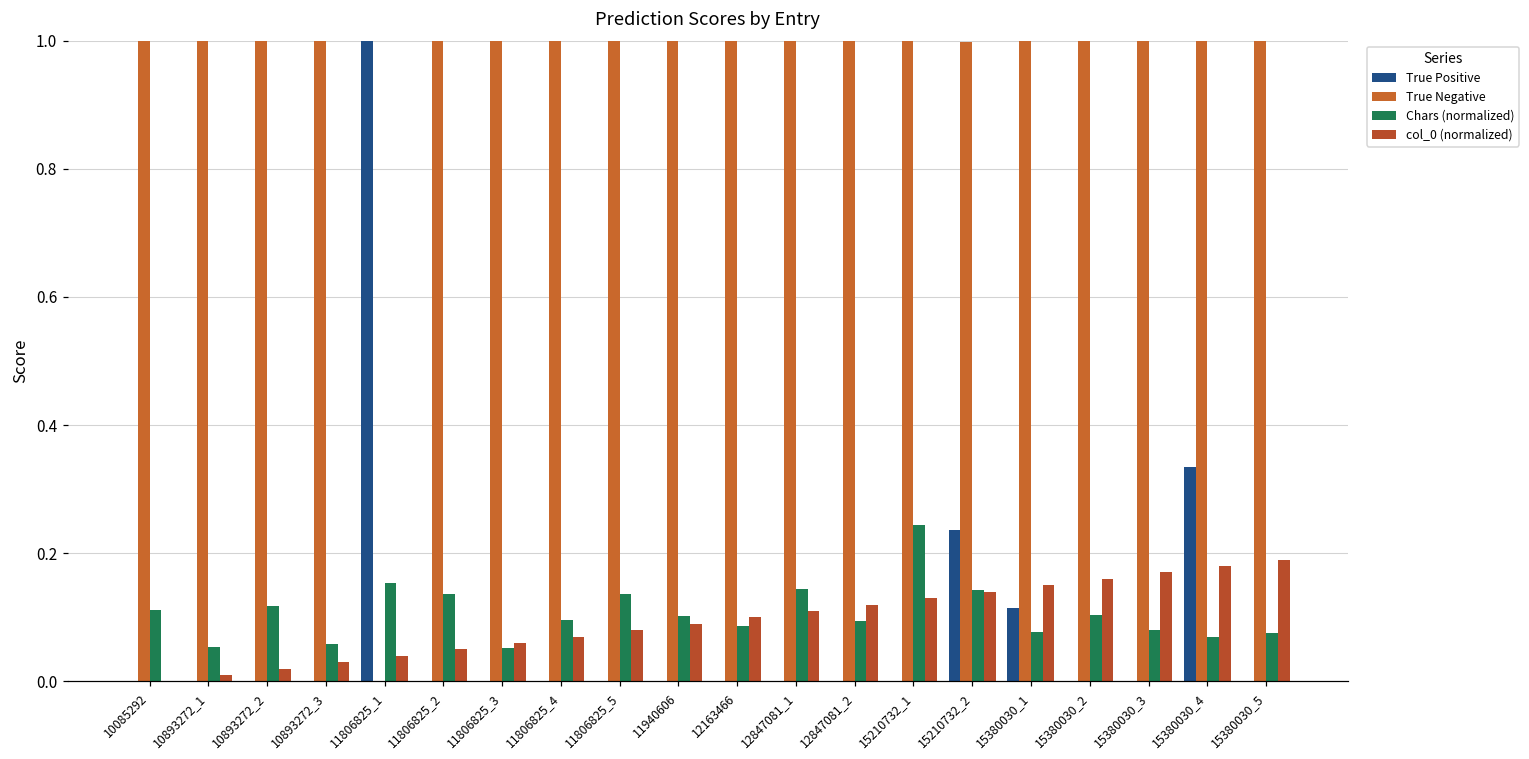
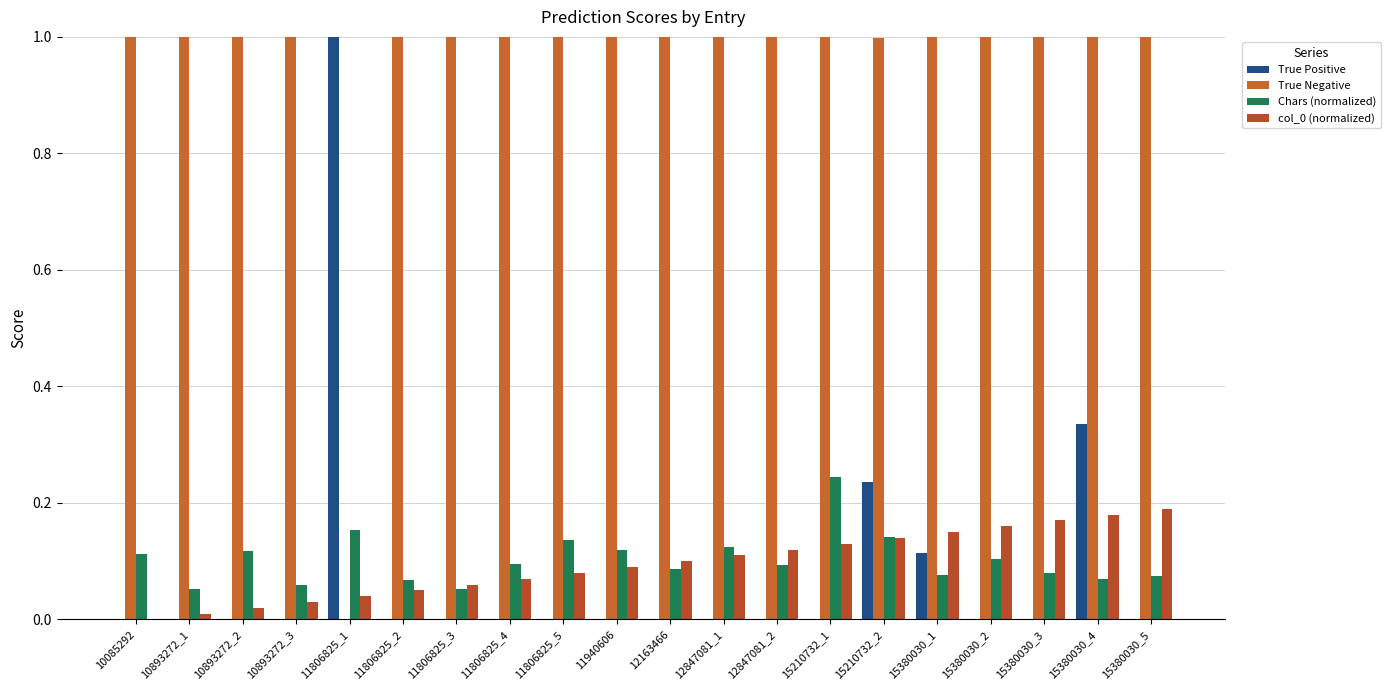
Chars (normalized), 11806825_2: 0.14 -> 0.07
Chars (normalized), 11940606: 0.10 -> 0.12
Chars (normalized), 12847081_1: 0.14 -> 0.12
